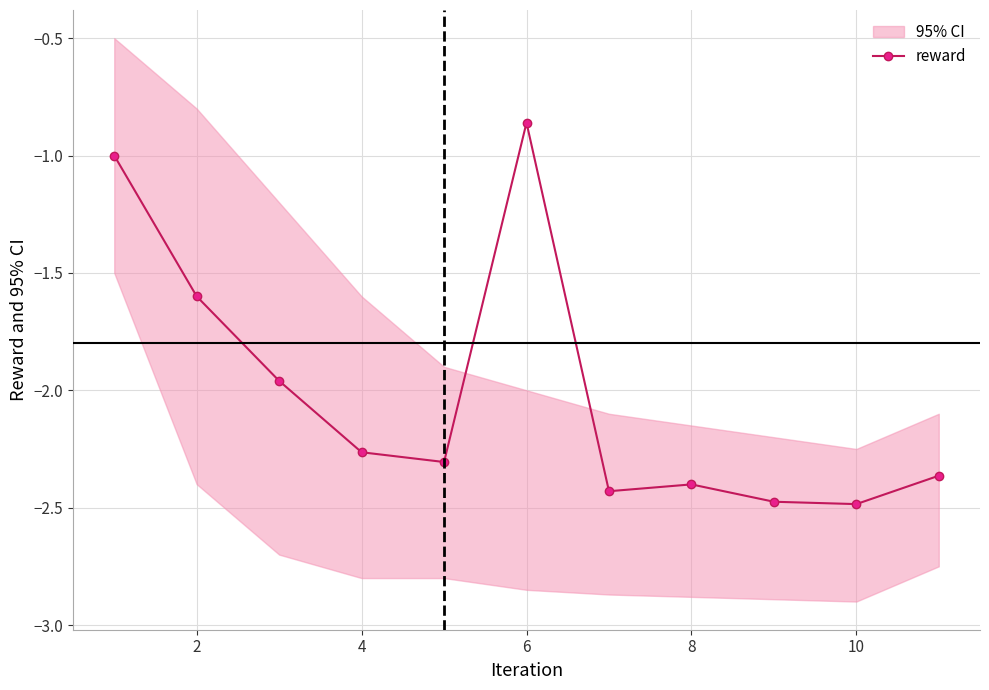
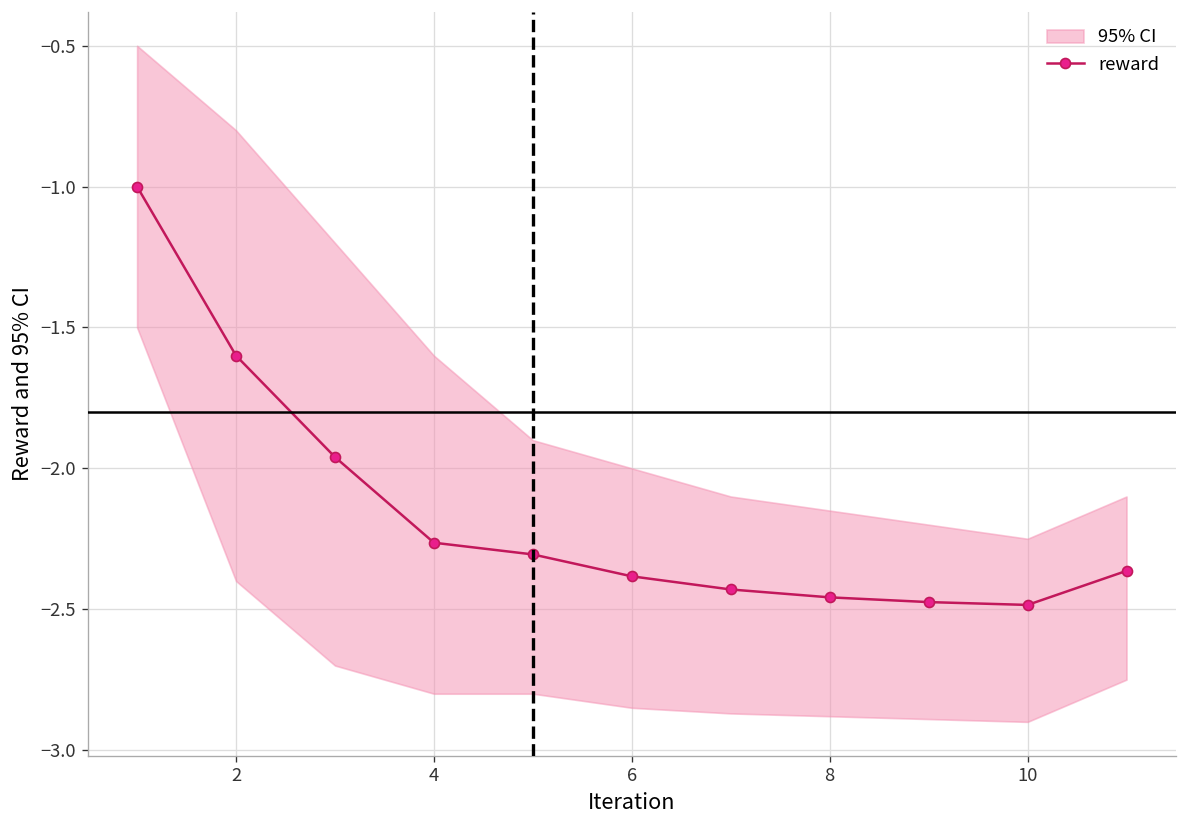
reward, 6: -0.86 -> -2.38
reward, 8: -2.40 -> -2.46
